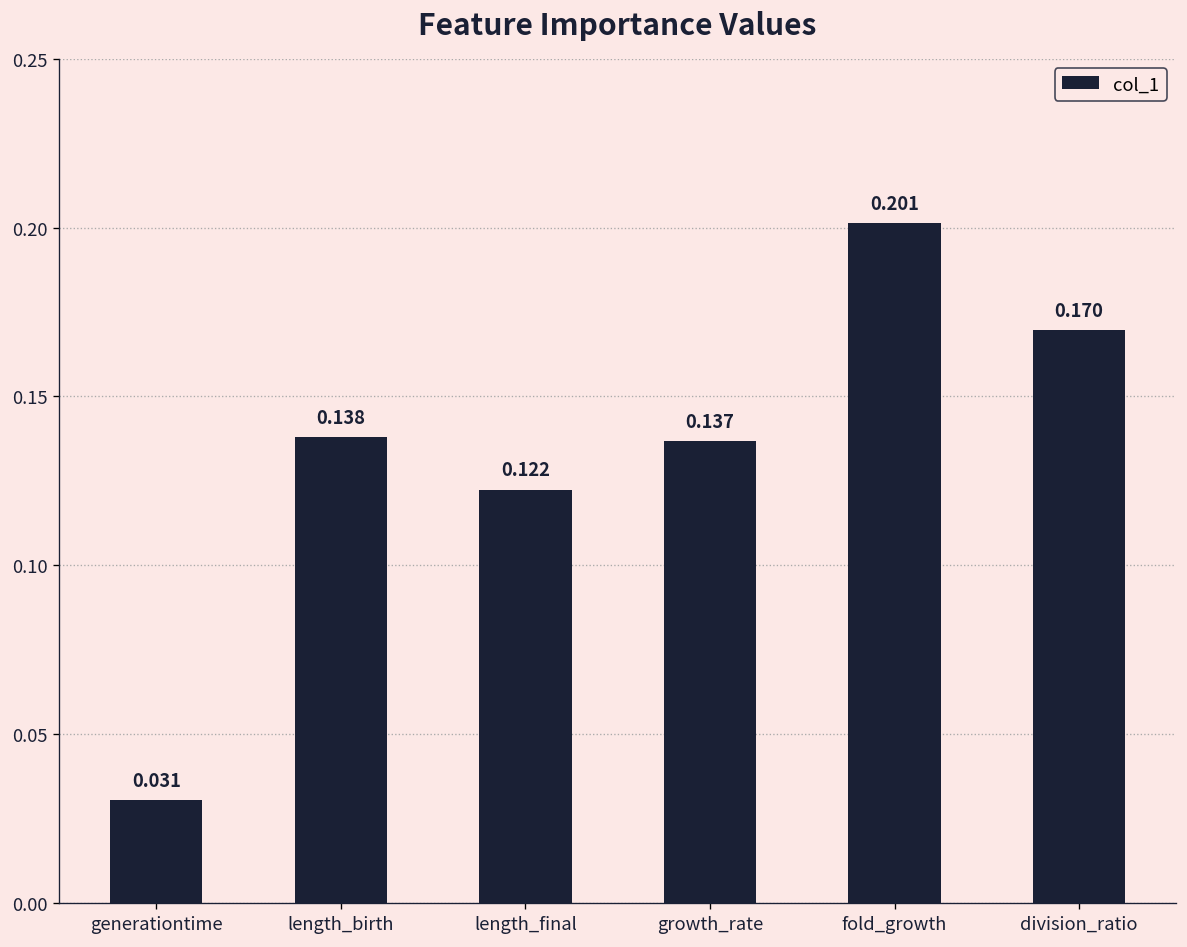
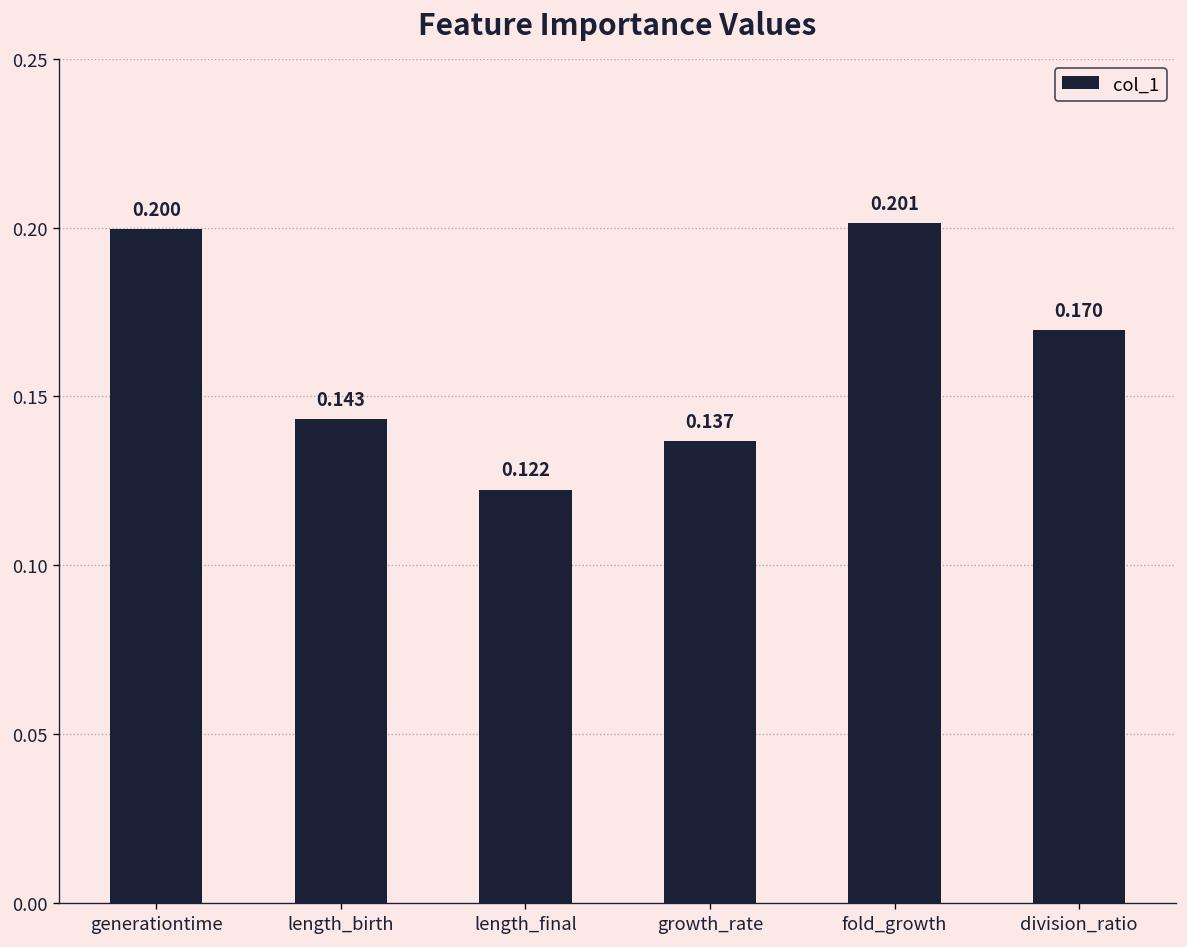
generationtime: 0.031 -> 0.200
length_birth: 0.138 -> 0.143
